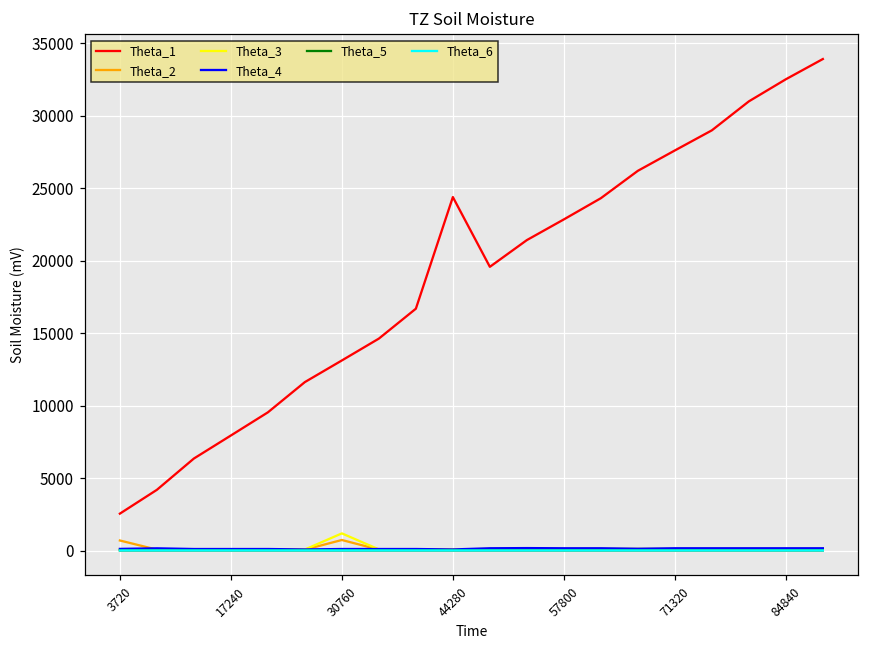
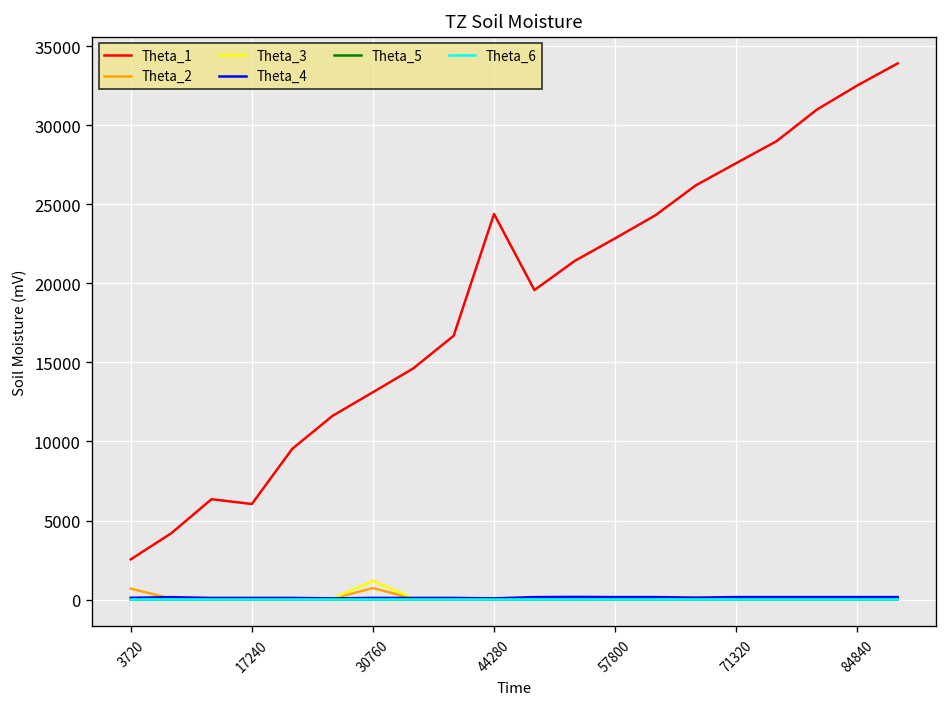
Theta_1, 17240: 7900 -> 6000
